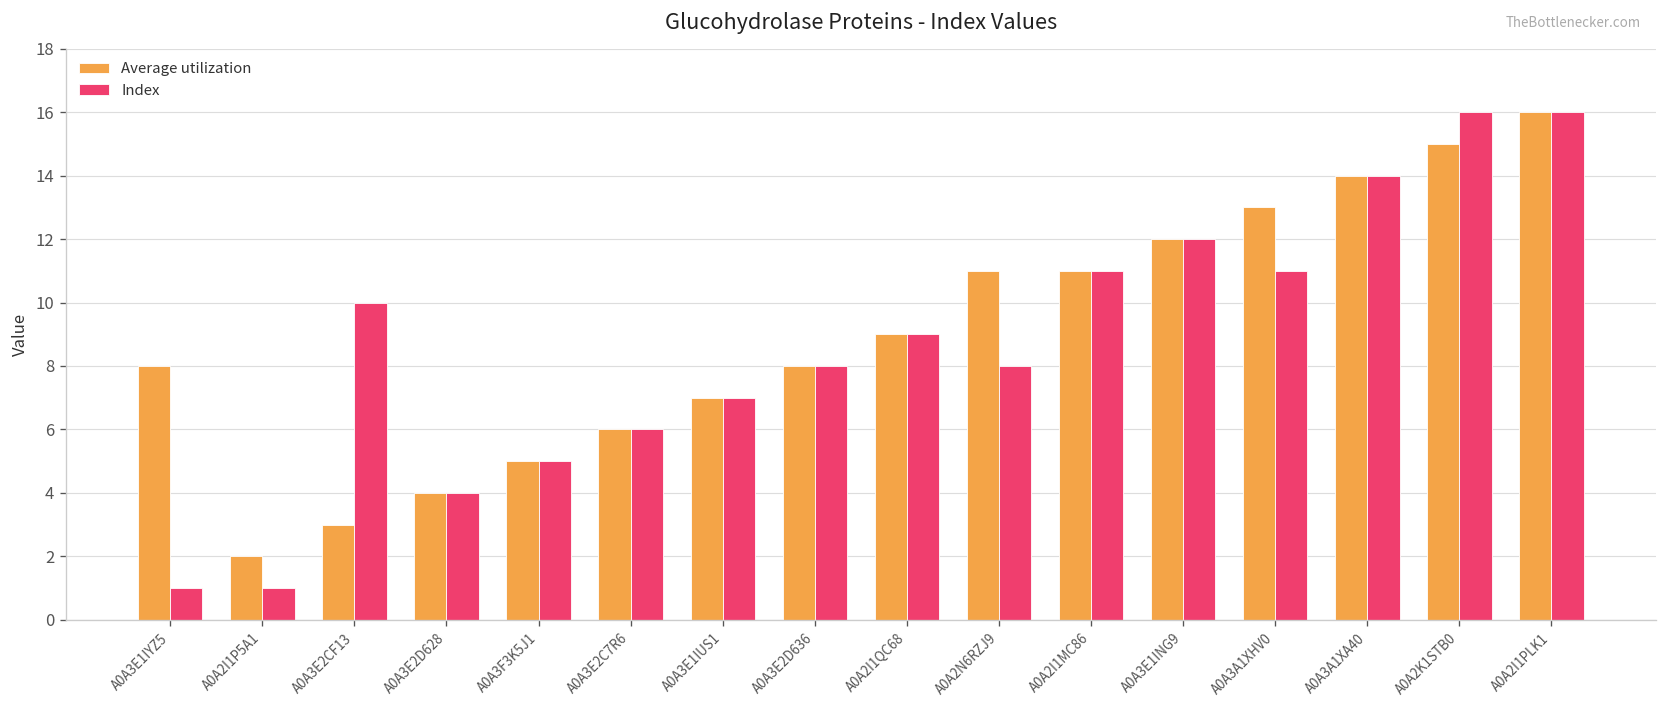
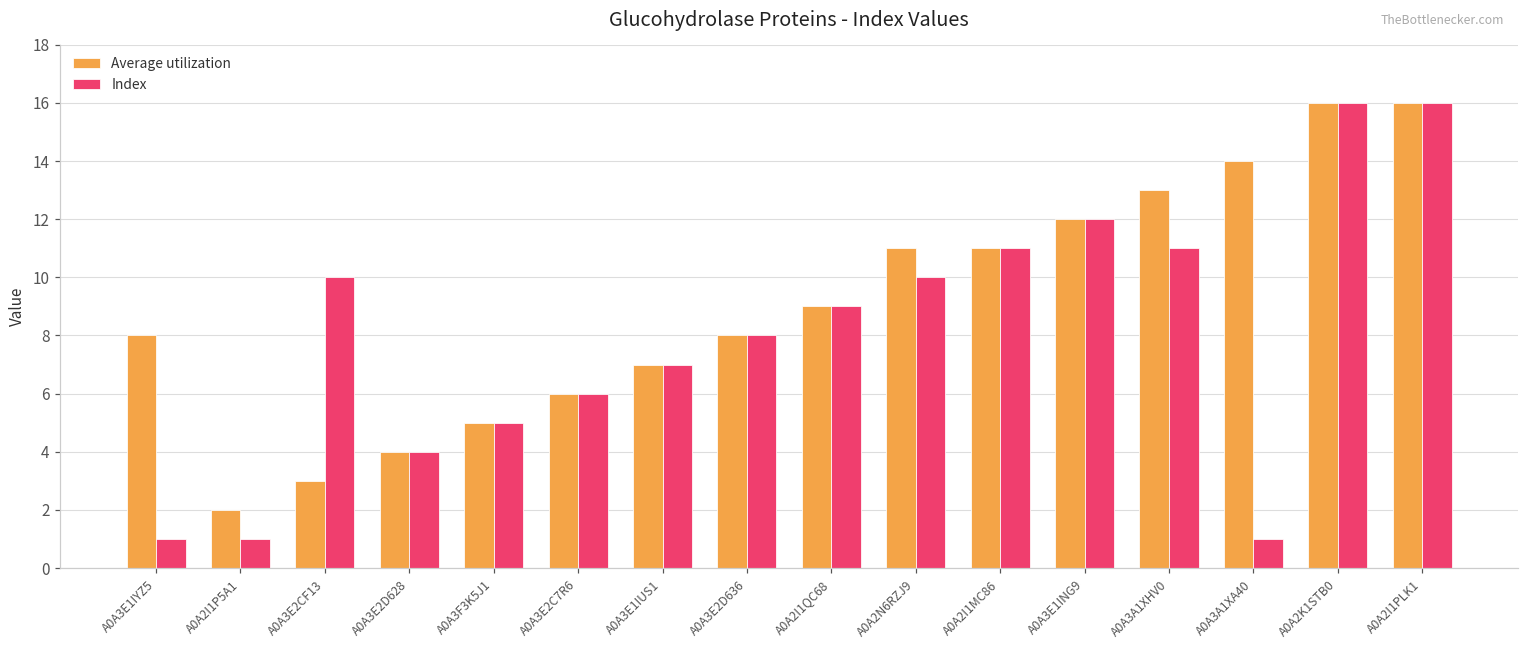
Index, A0A2N6RZJ9: 8 -> 10
Index, A0A3A1XA40: 14 -> 1
Average utilization, A0A2K1STB0: 15 -> 16
